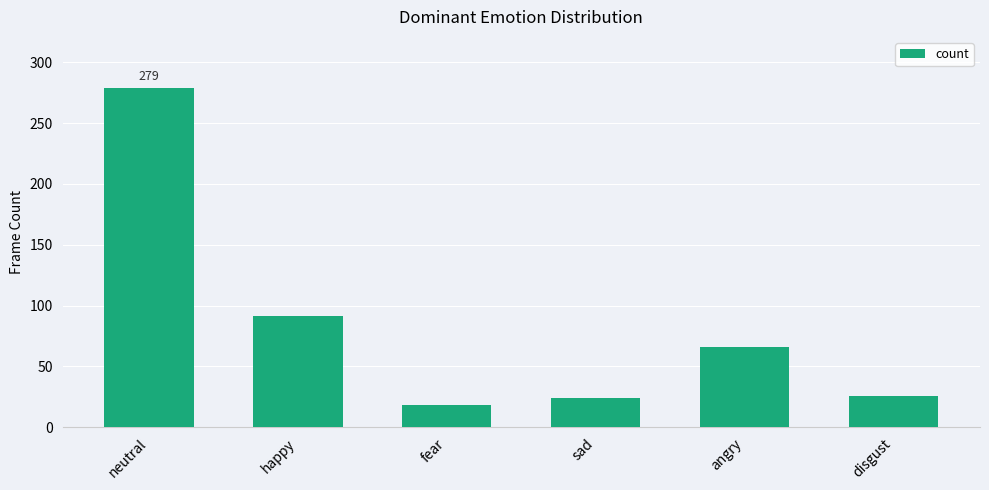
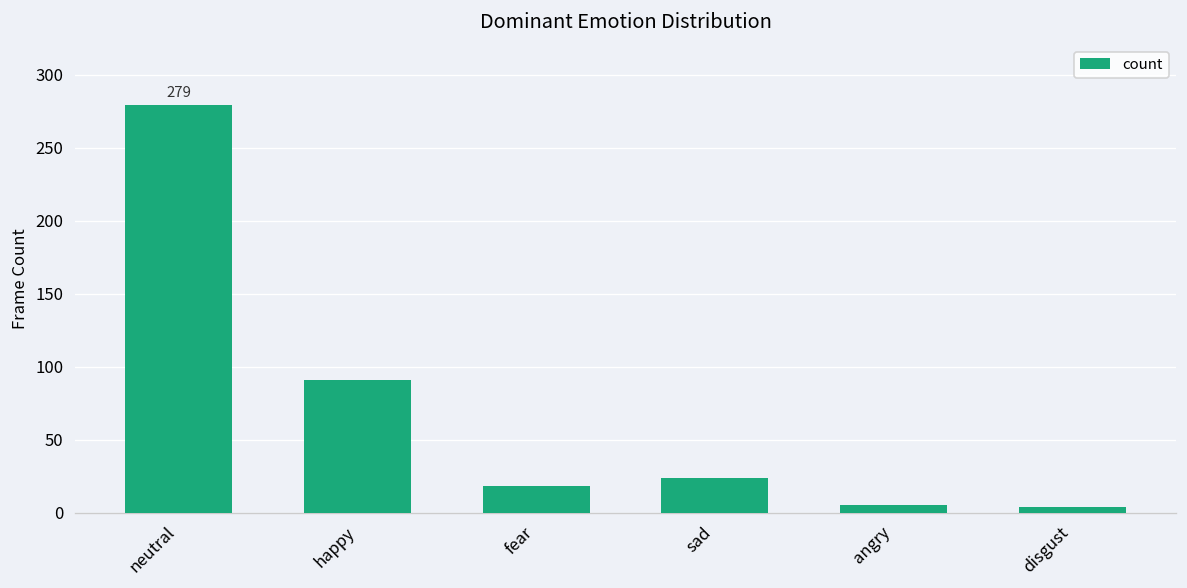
angry: 66 -> 5
disgust: 26 -> 4
